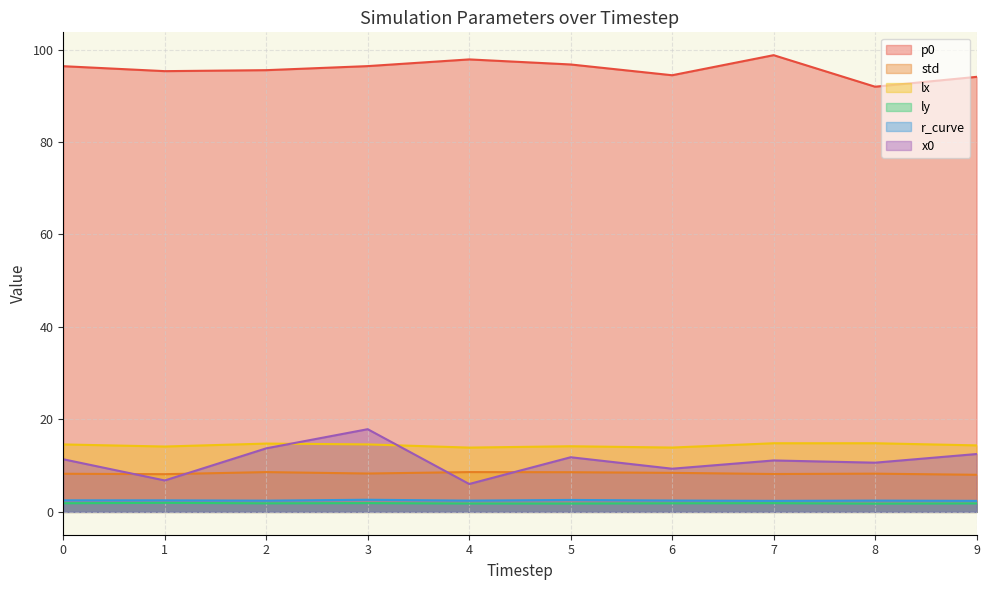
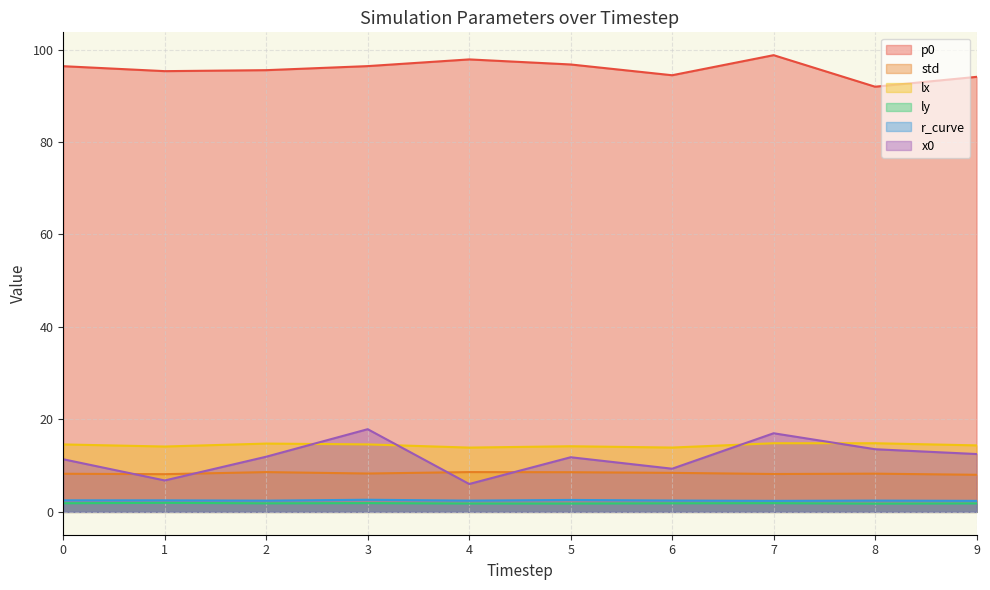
x0, 2: 14 -> 12
x0, 7: 11 -> 17
x0, 8: 11 -> 14
